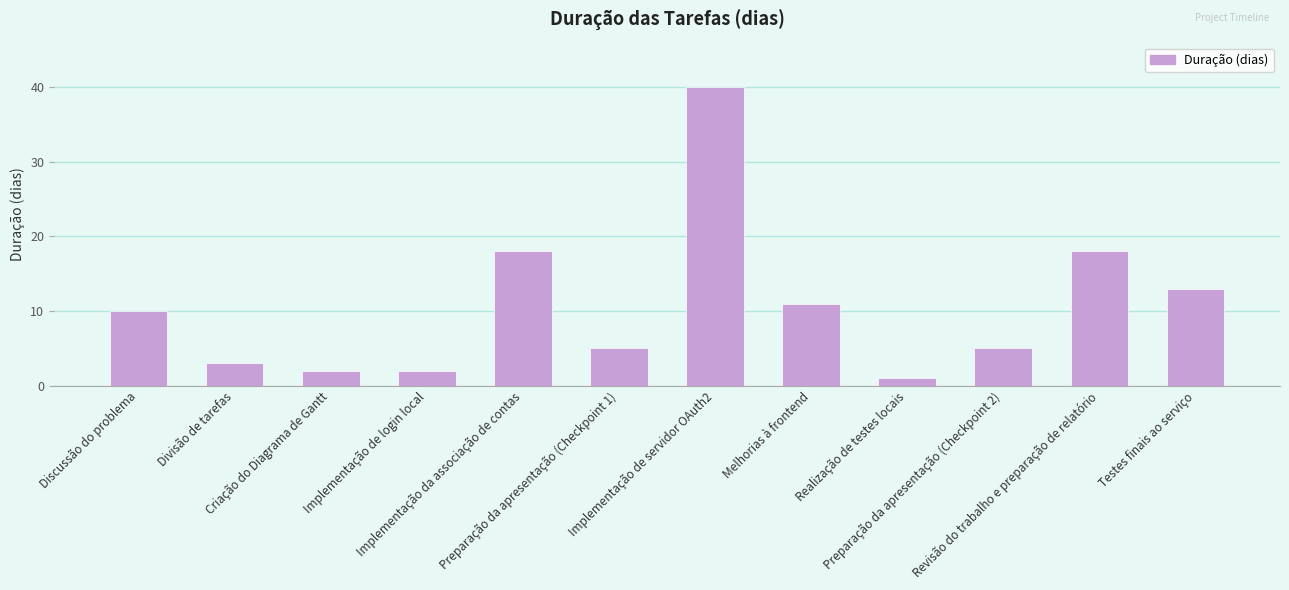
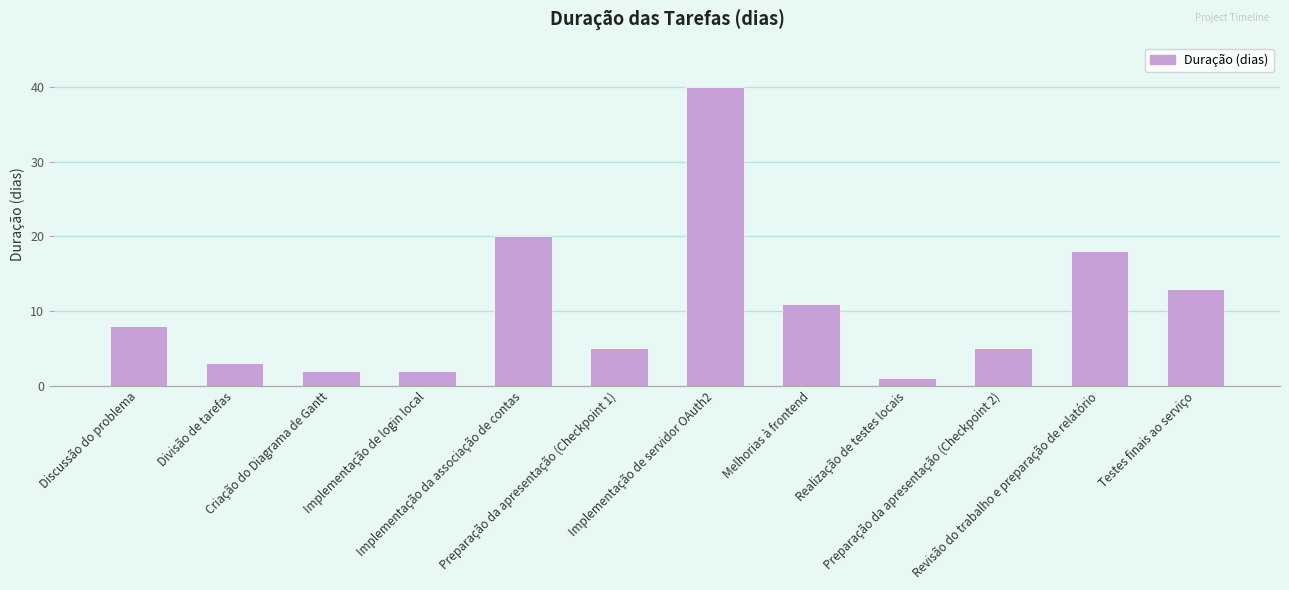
Discussão do problema: 10 -> 8
Implementação da associação de contas: 18 -> 20
